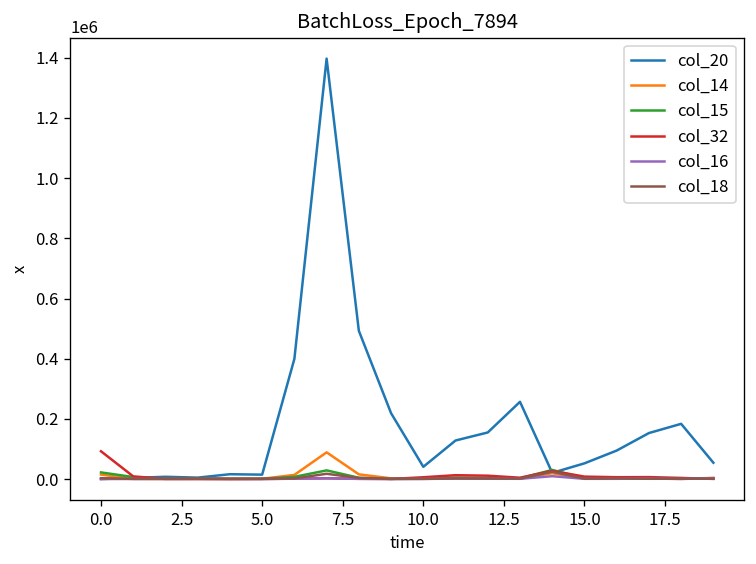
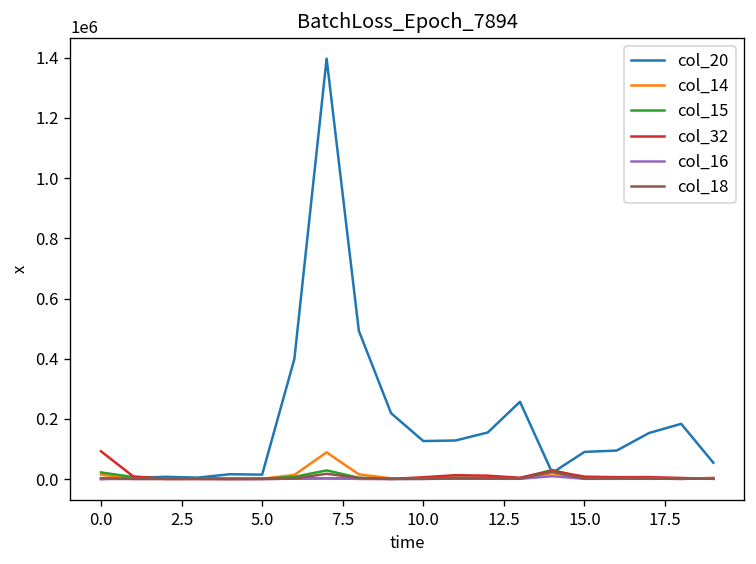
col_20, 10.0: 40000 -> 130000
col_20, 15.0: 50000 -> 90000
